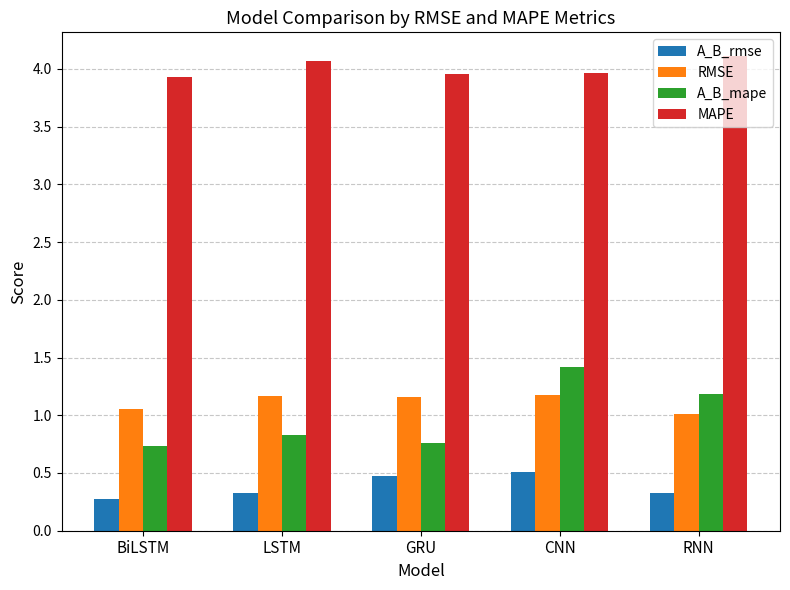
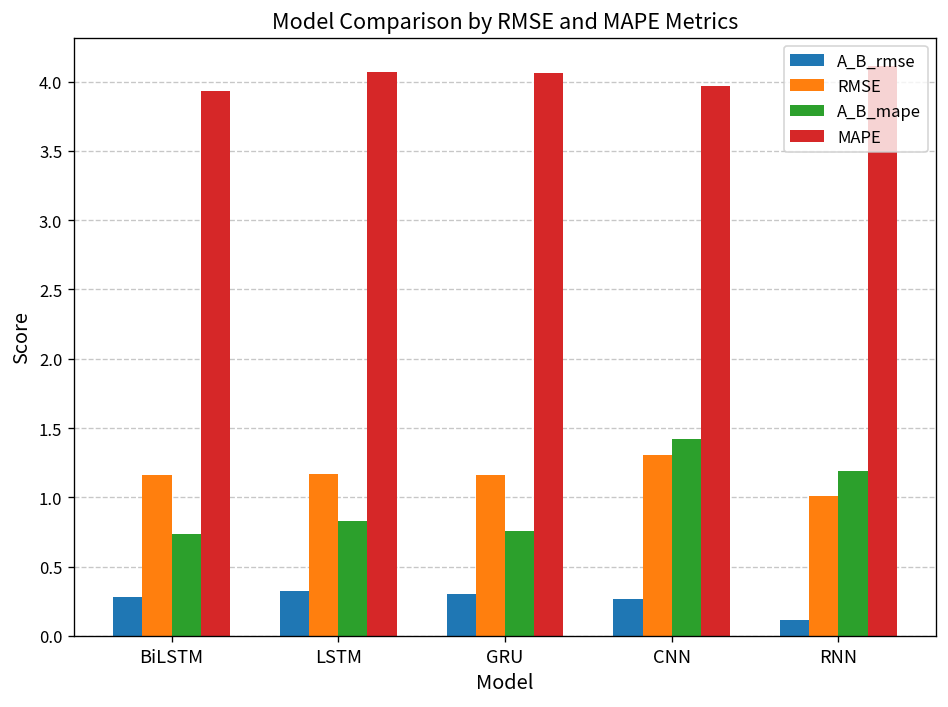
RMSE, BiLSTM: 1.05 -> 1.16
A_B_rmse, GRU: 0.48 -> 0.30
MAPE, GRU: 3.95 -> 4.06
A_B_rmse, CNN: 0.51 -> 0.26
RMSE, CNN: 1.18 -> 1.30
A_B_rmse, RNN: 0.33 -> 0.11
